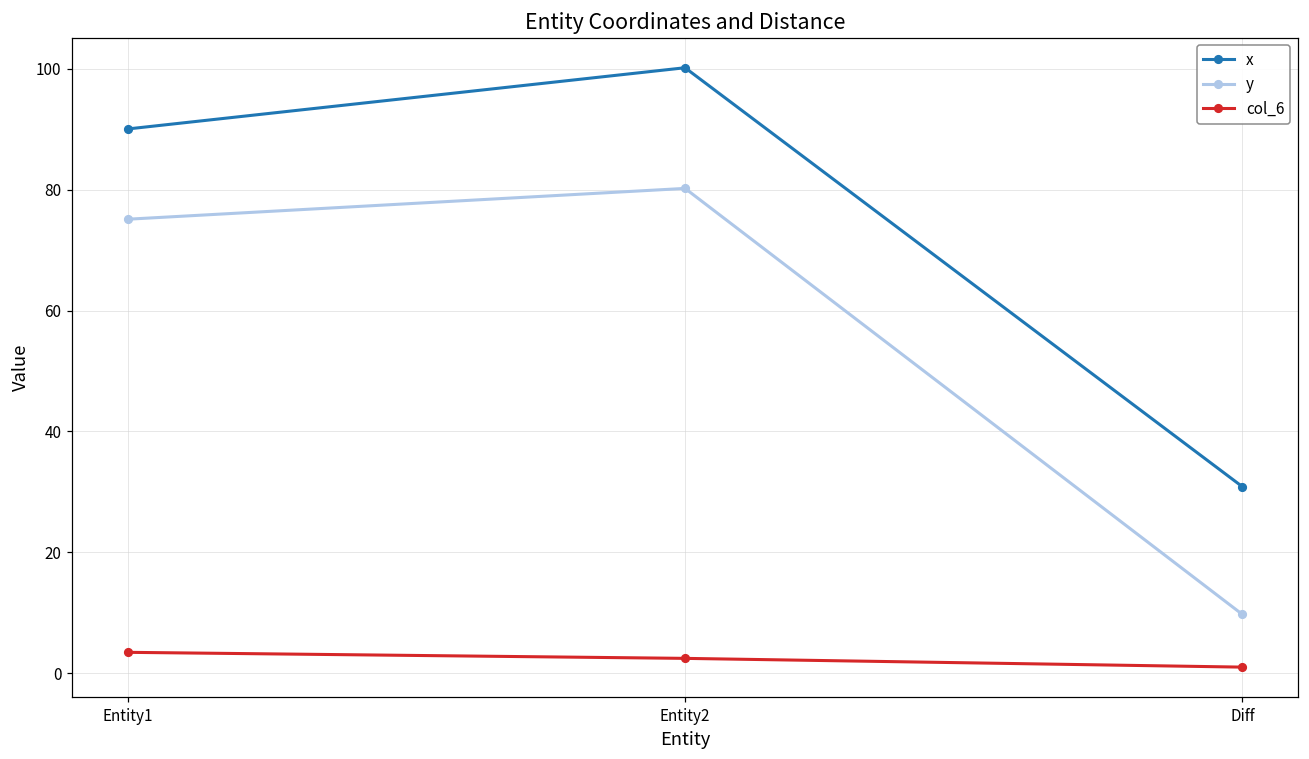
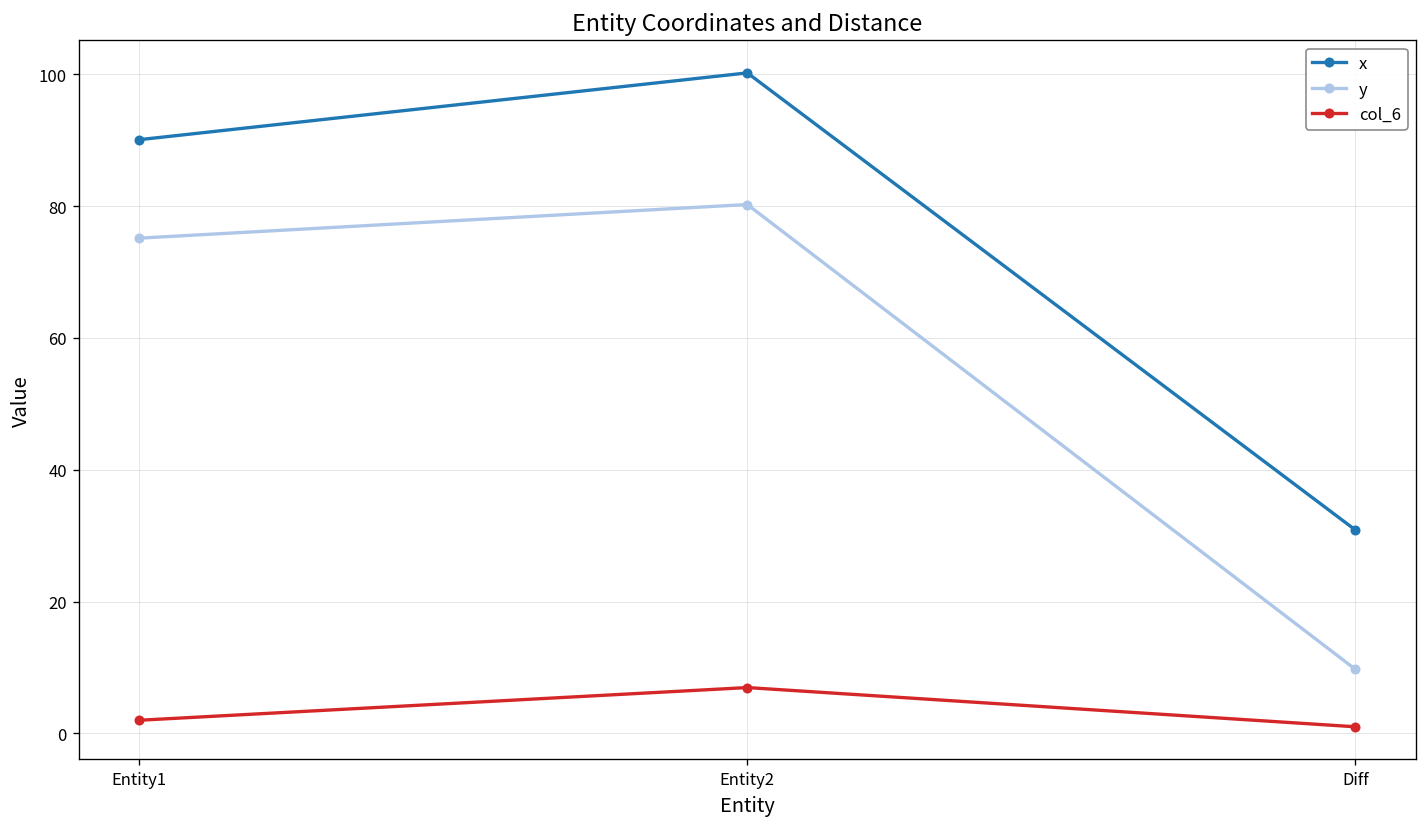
col_6, Entity1: 3 -> 2
col_6, Entity2: 2 -> 7
